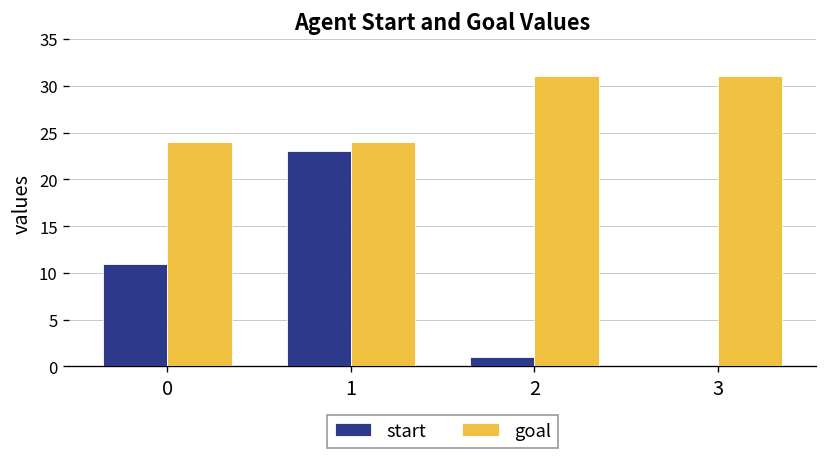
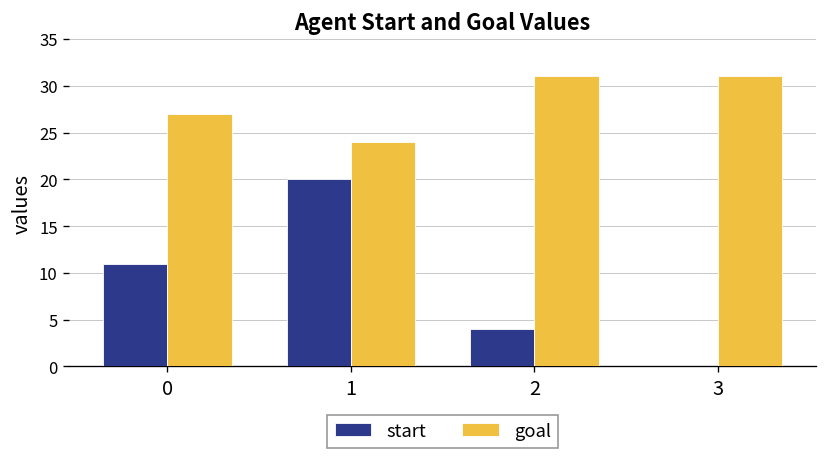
goal, 0: 24 -> 27
start, 1: 23 -> 20
start, 2: 1 -> 4
